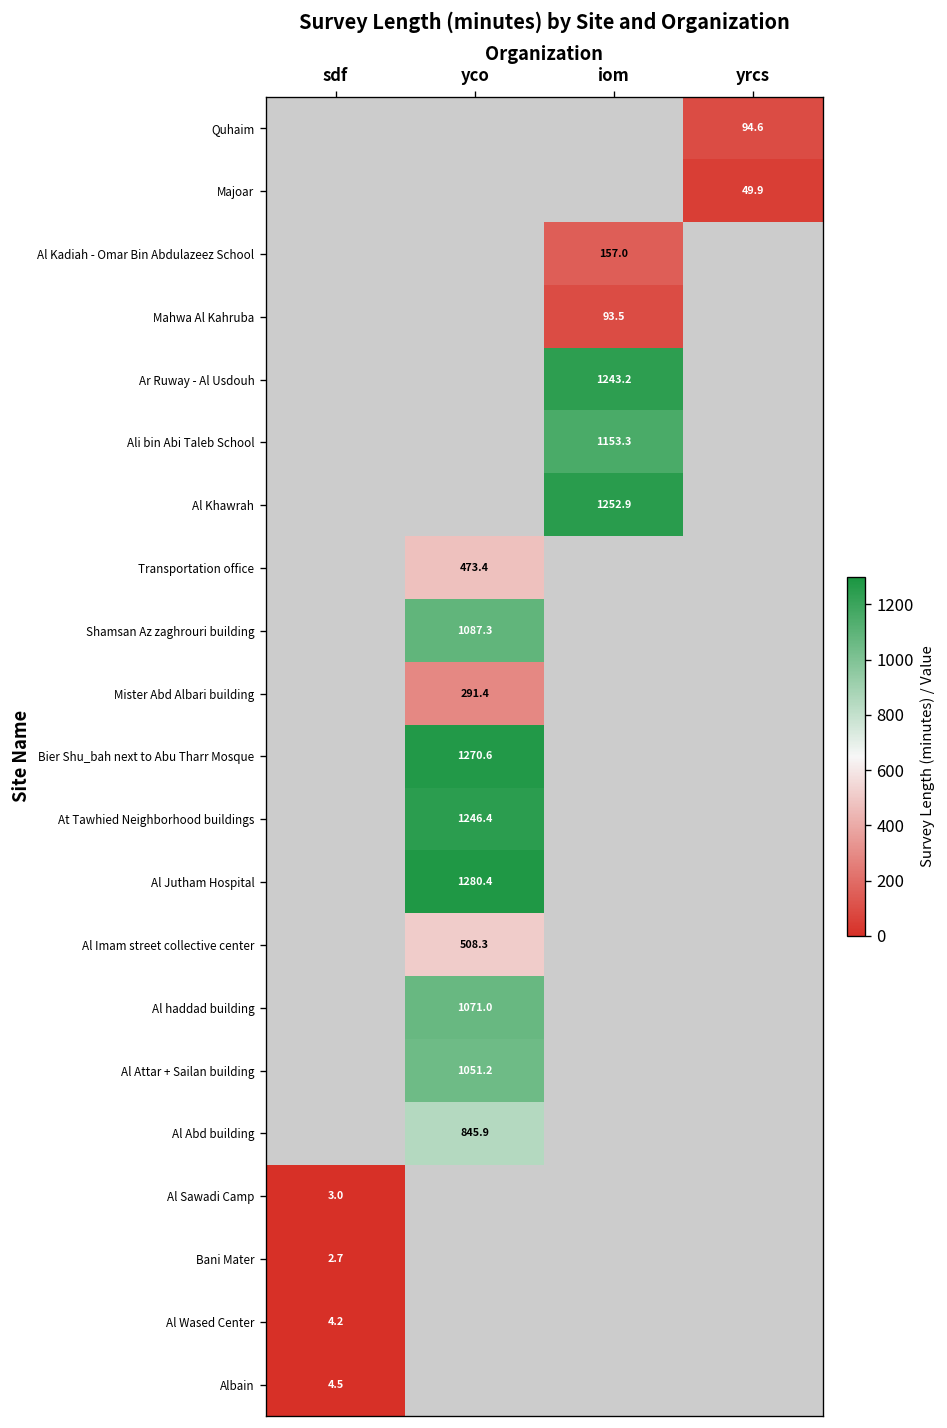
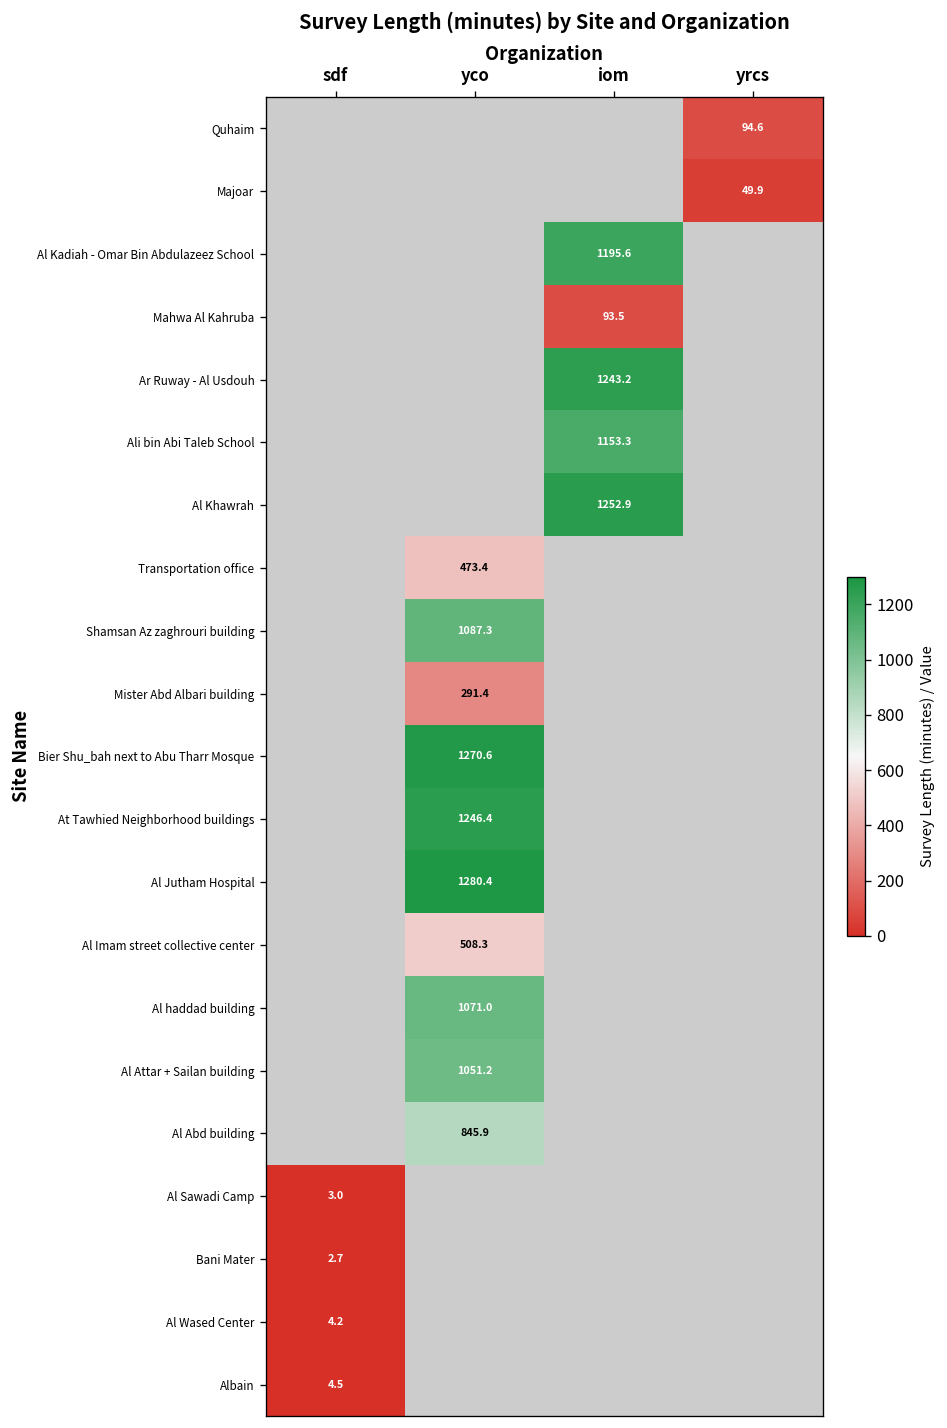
Al Kadiah - Omar Bin Abdulazeez School, iom: 157.0 -> 1195.6
